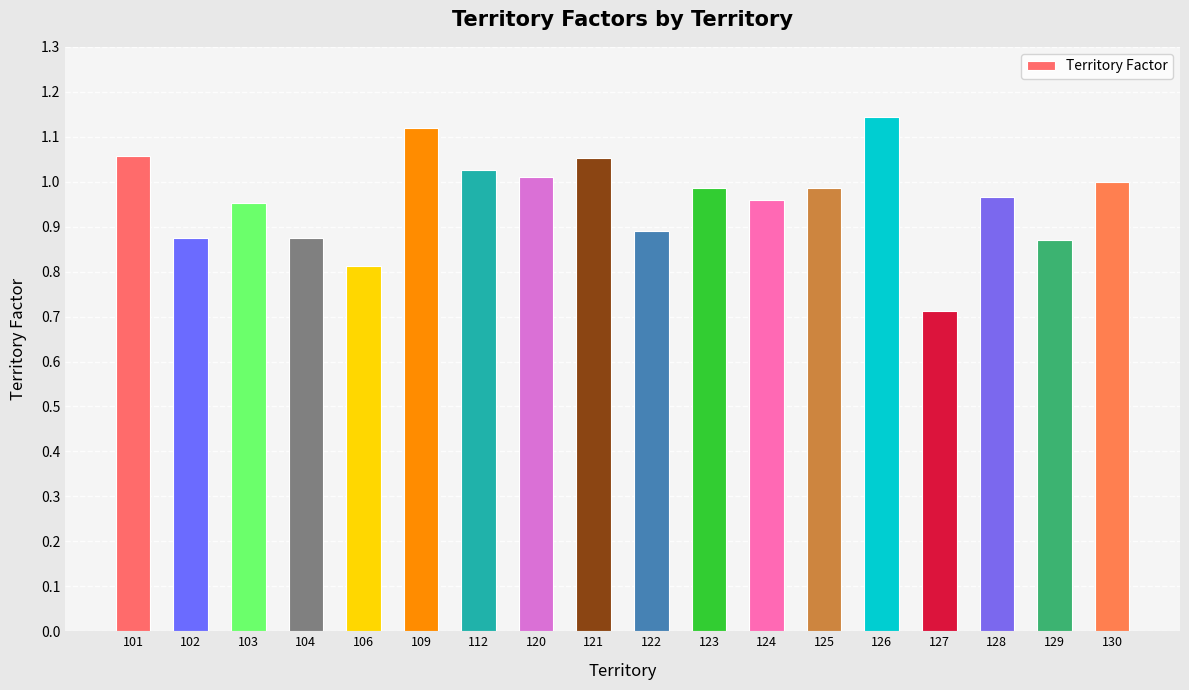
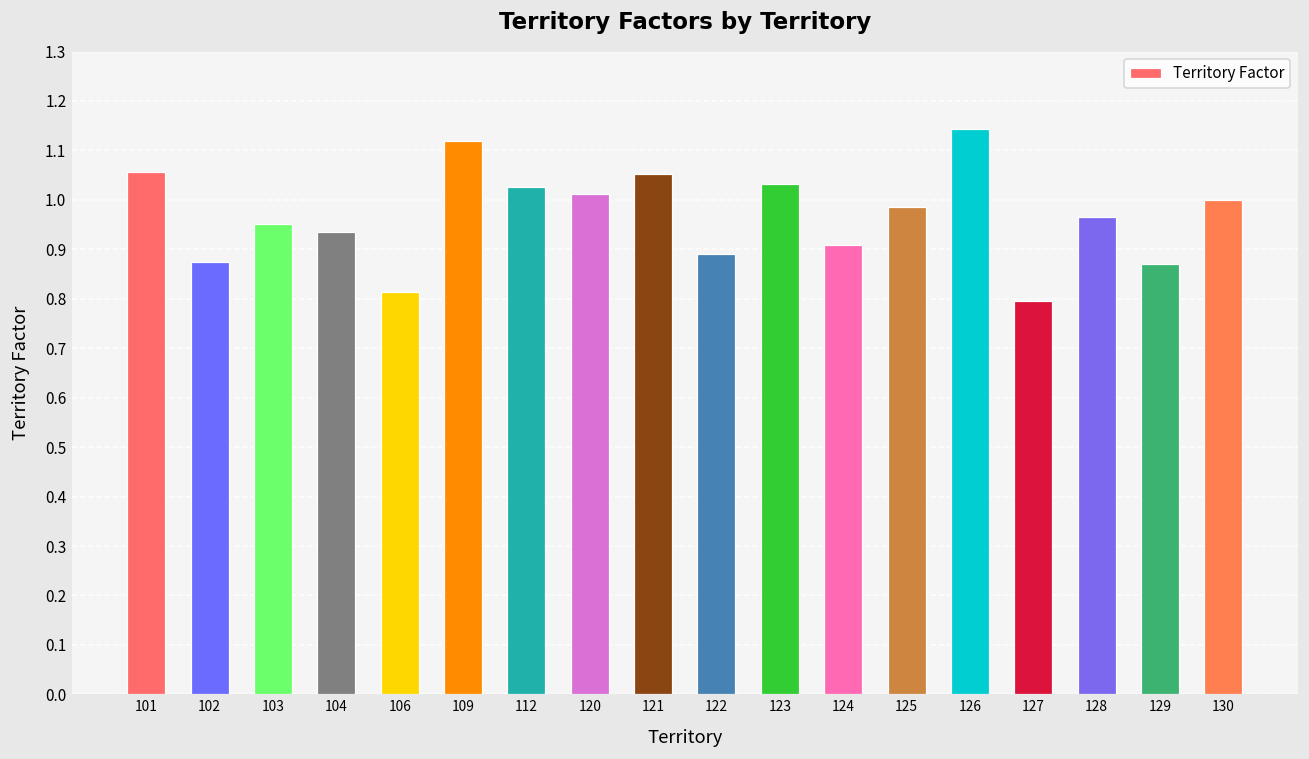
104: 0.88 -> 0.94
123: 0.99 -> 1.03
124: 0.96 -> 0.91
127: 0.71 -> 0.80
